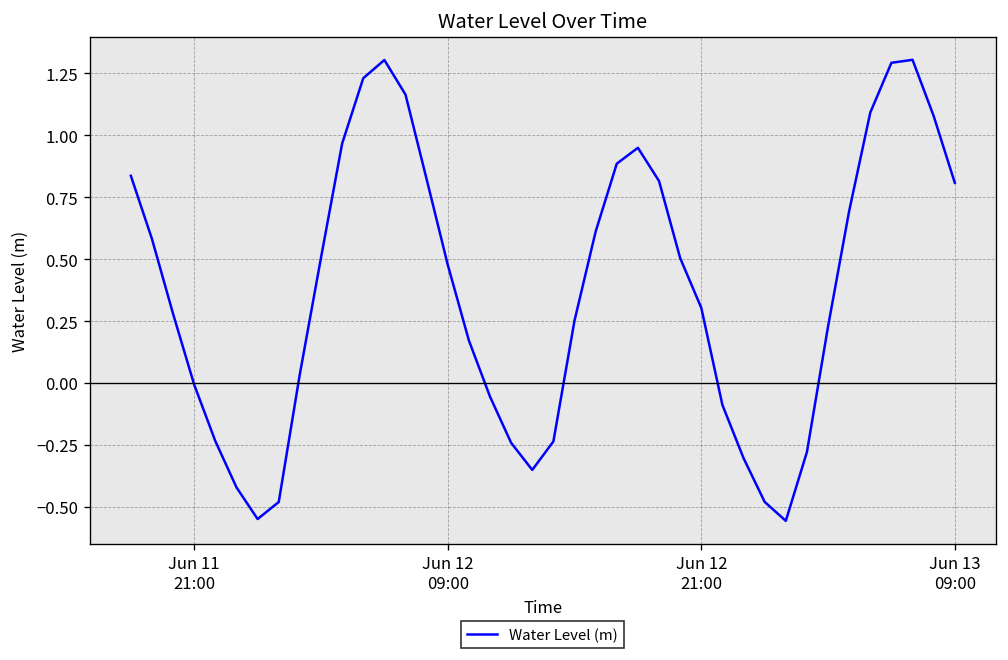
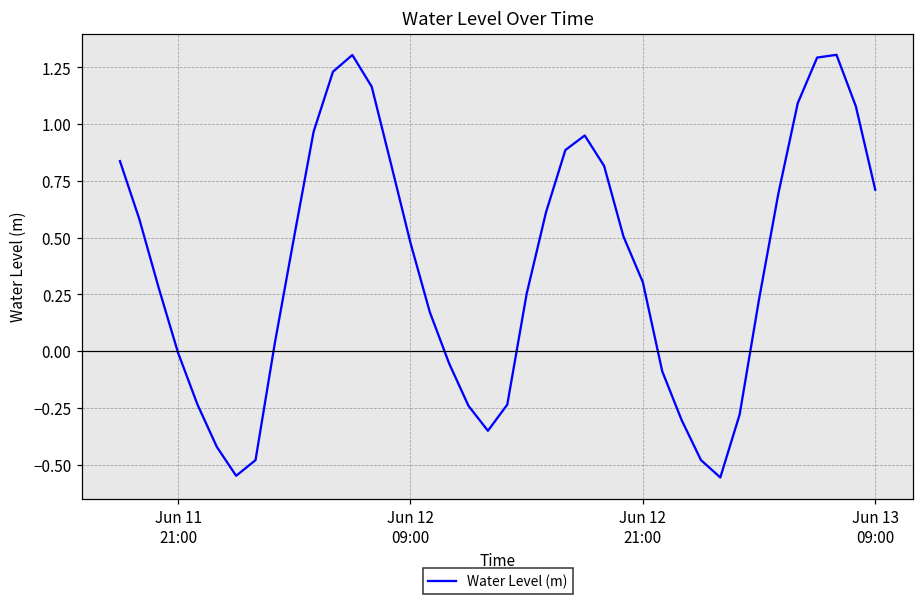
Jun 13 09:00: 0.81 -> 0.71
